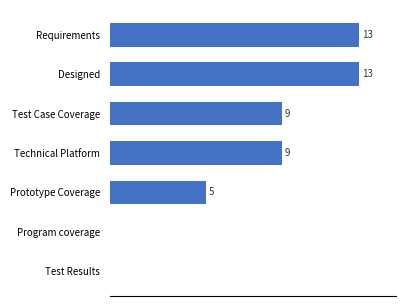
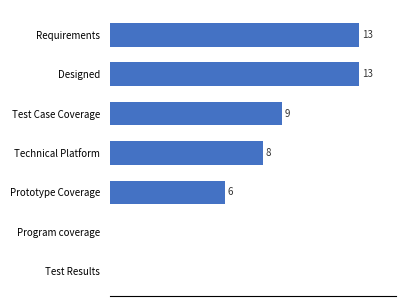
Technical Platform: 9 -> 8
Prototype Coverage: 5 -> 6
